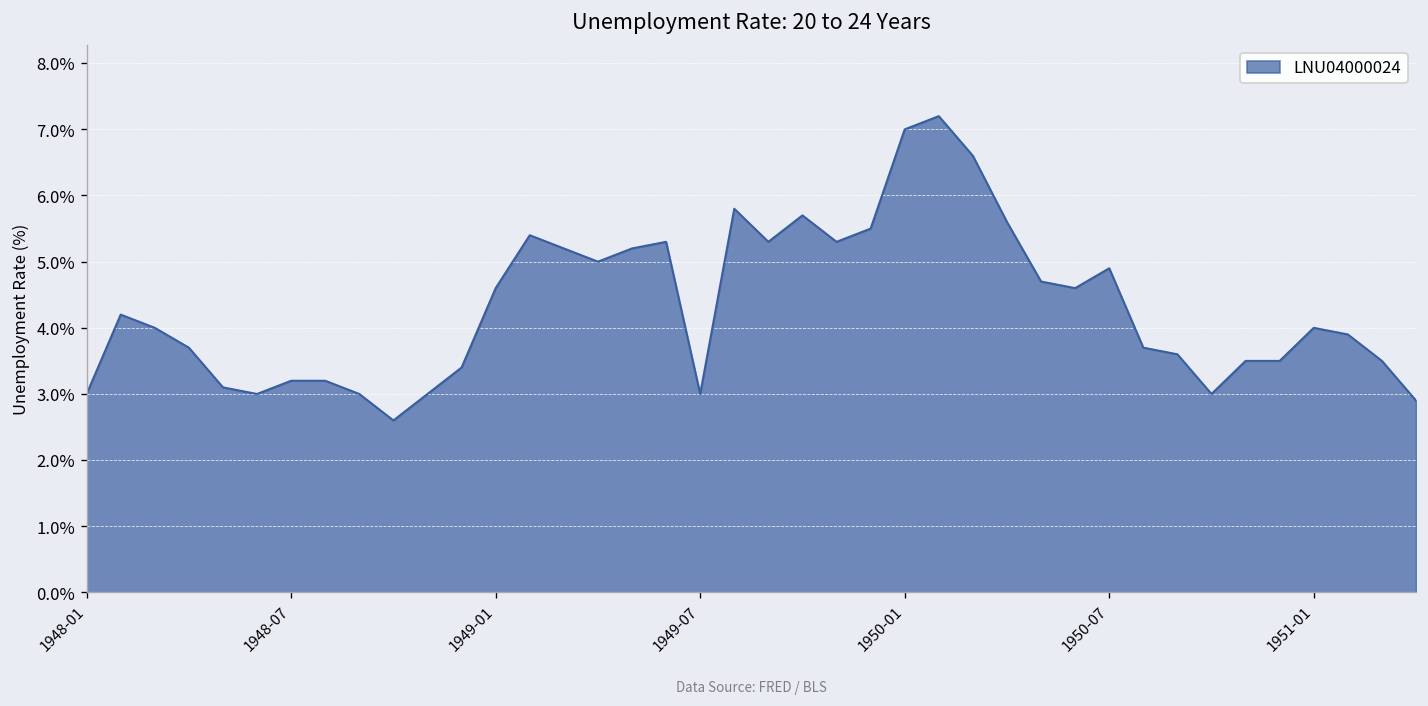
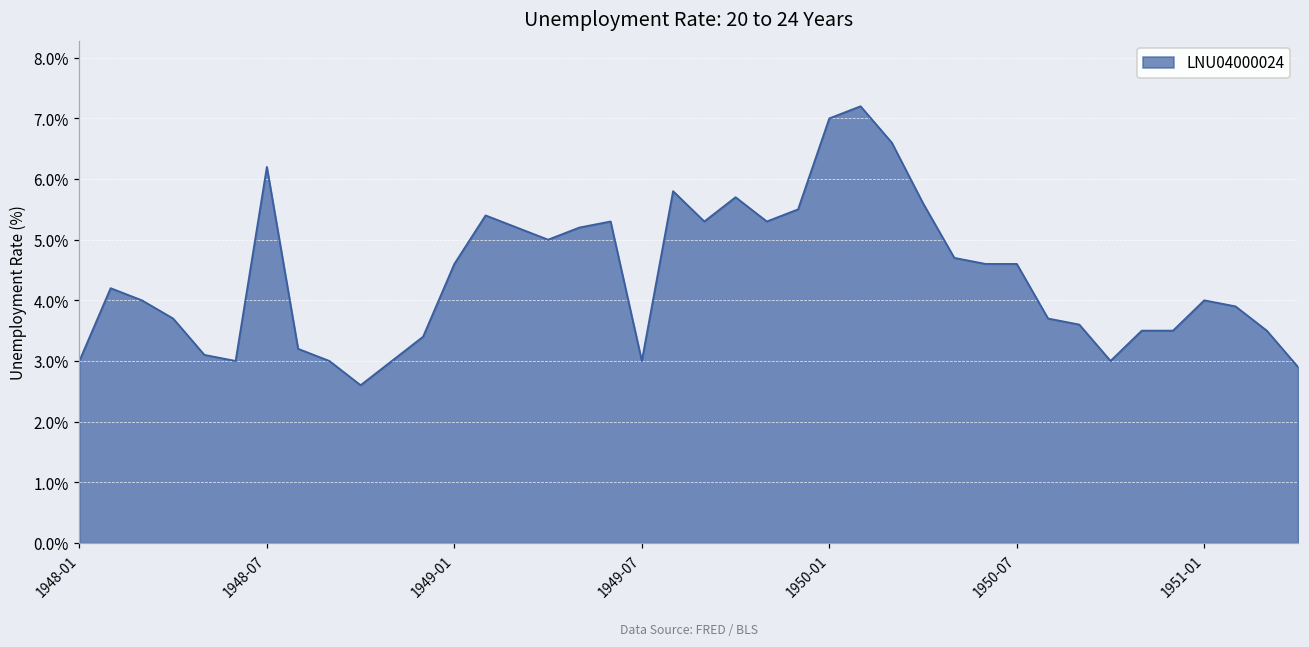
1948-07: 3.2% -> 6.2%
1950-07: 4.9% -> 4.6%
